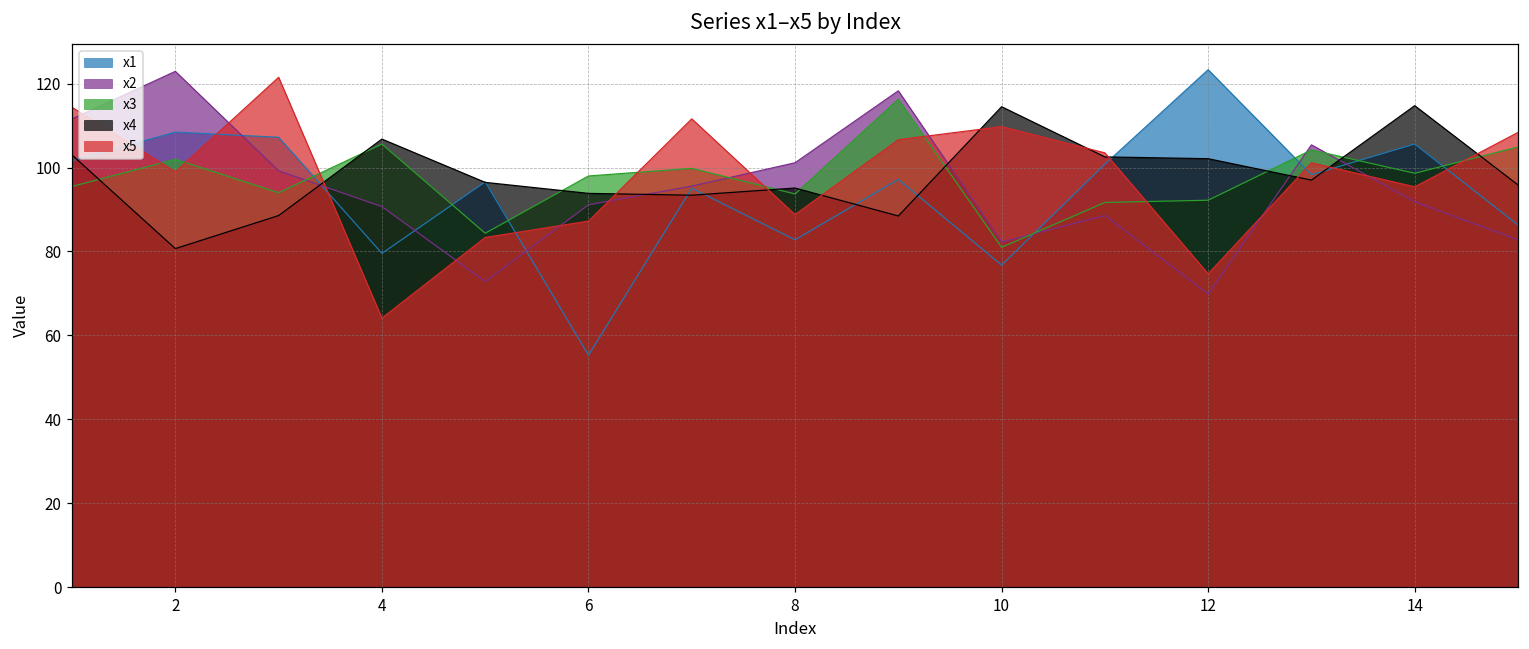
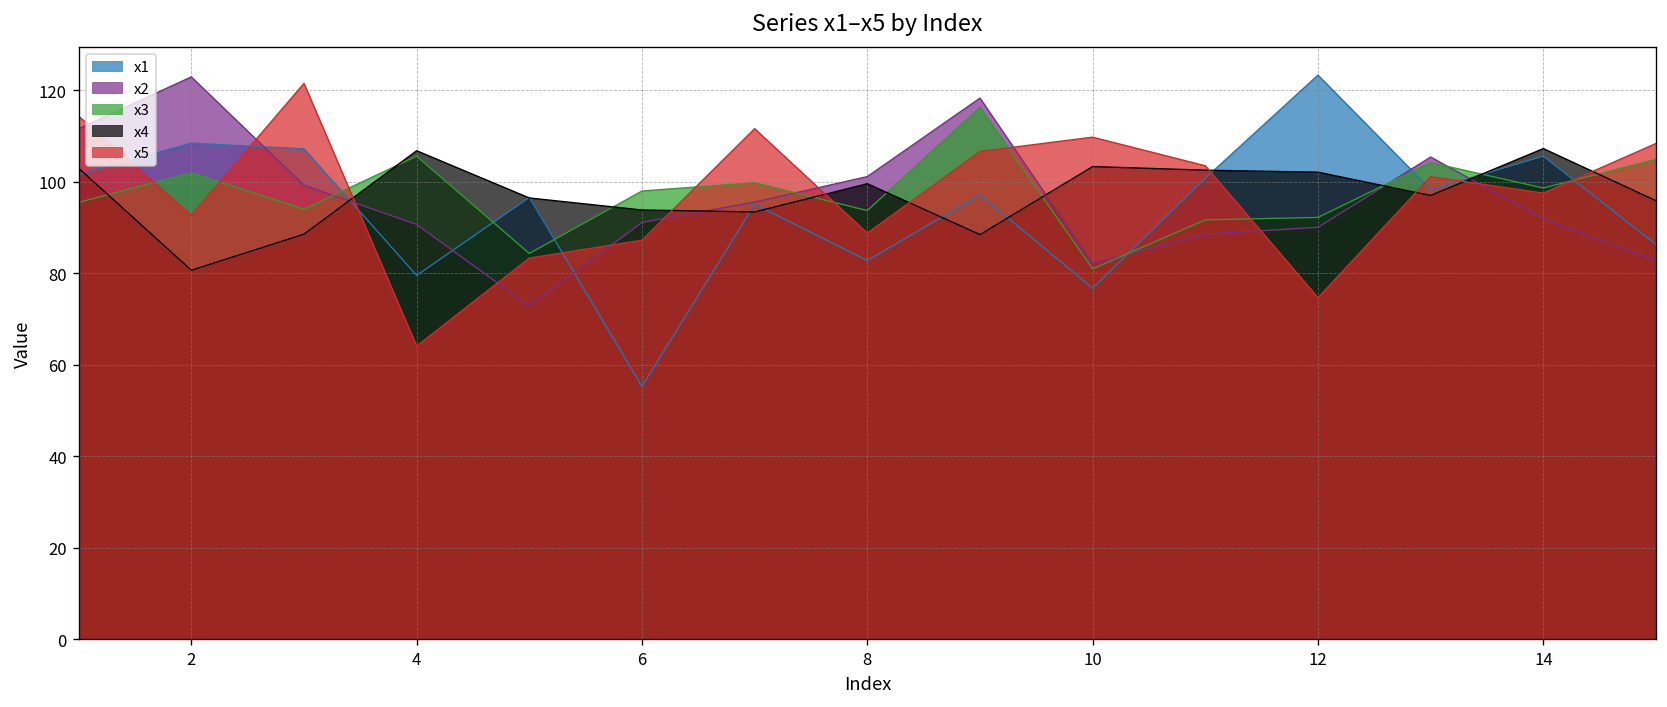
x5, 2: 99 -> 93
x4, 8: 95 -> 100
x4, 10: 114 -> 103
x2, 12: 70 -> 90
x4, 14: 115 -> 107
x5, 14: 95 -> 98
